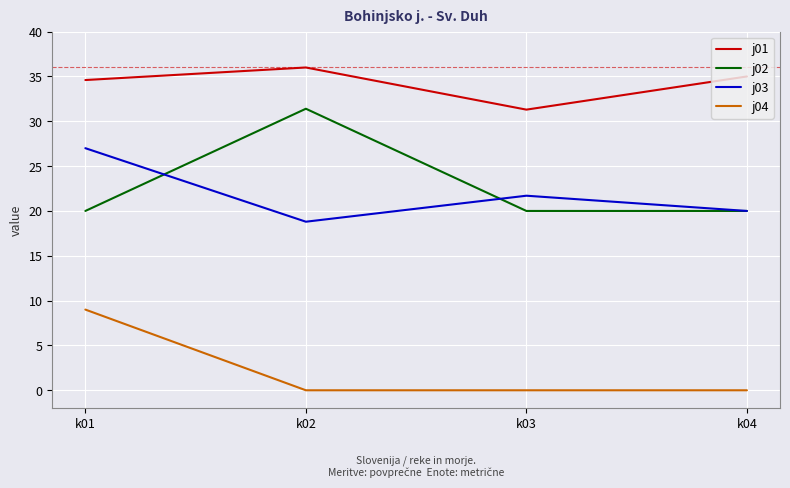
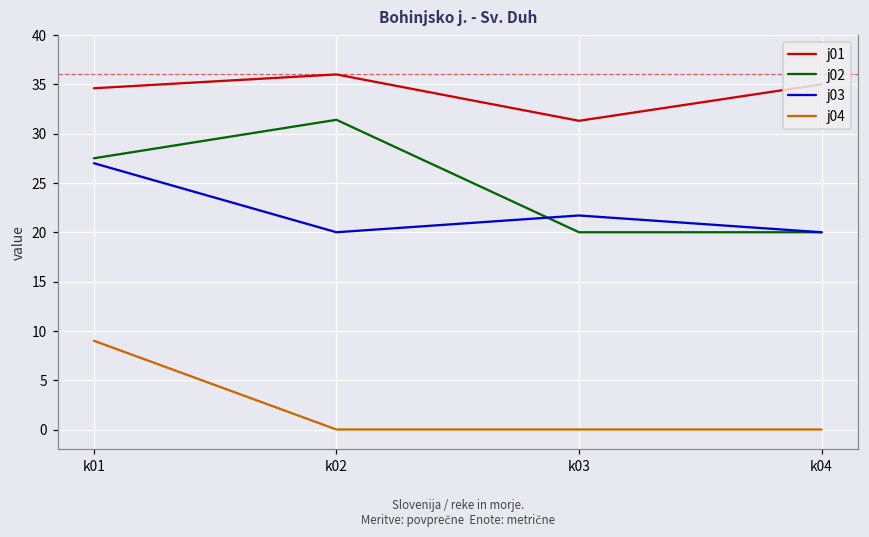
j02, k01: 20 -> 28
j03, k02: 19 -> 20
